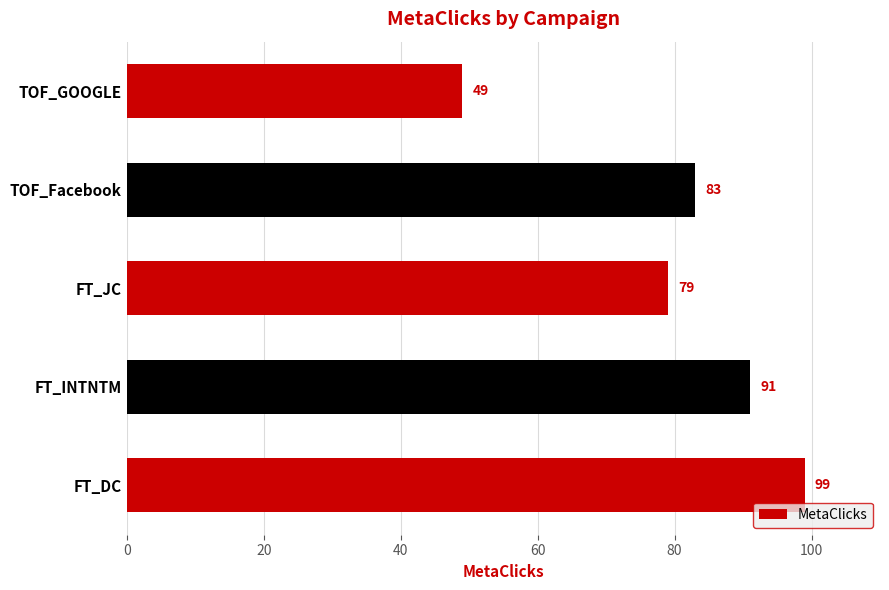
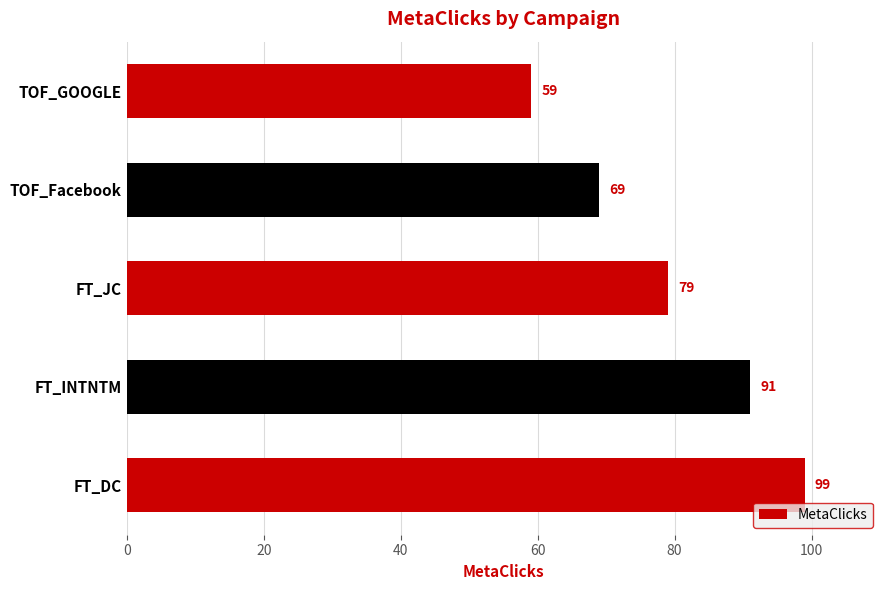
TOF_GOOGLE: 49 -> 59
TOF_Facebook: 83 -> 69
